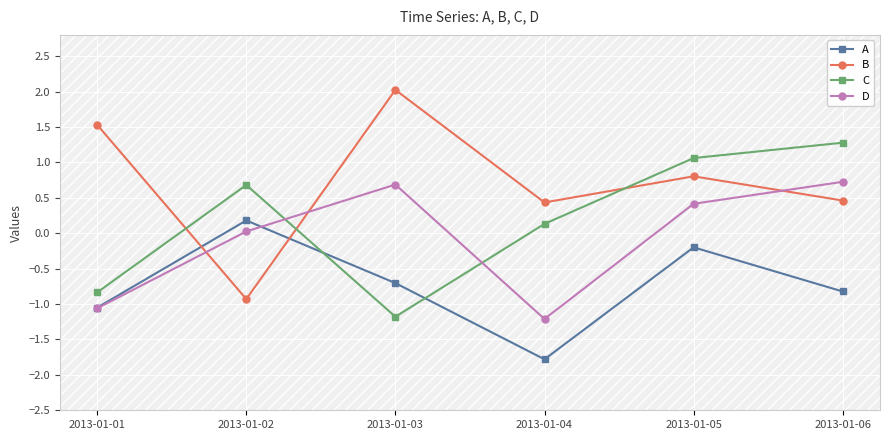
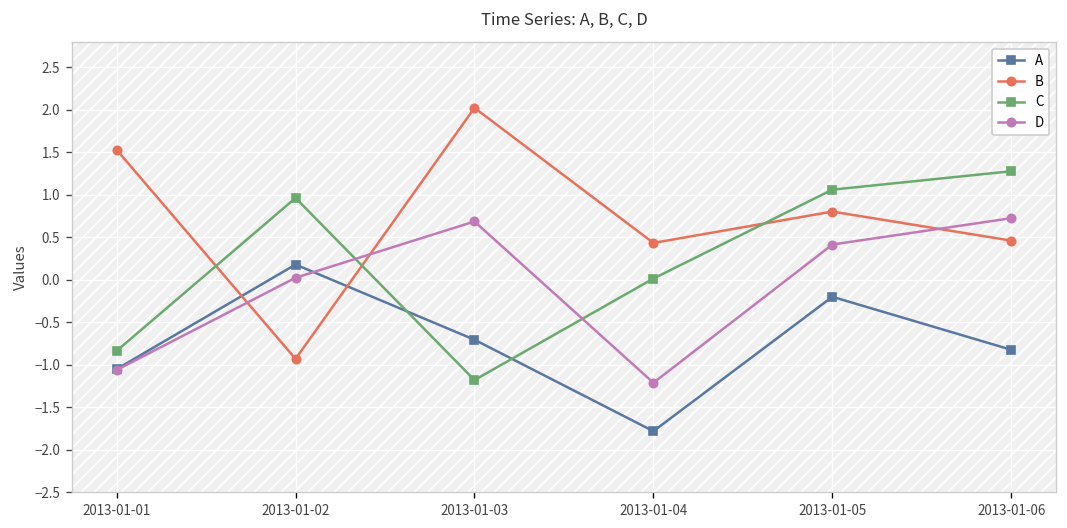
C, 2013-01-02: 0.7 -> 1.0
C, 2013-01-04: 0.1 -> 0.0
